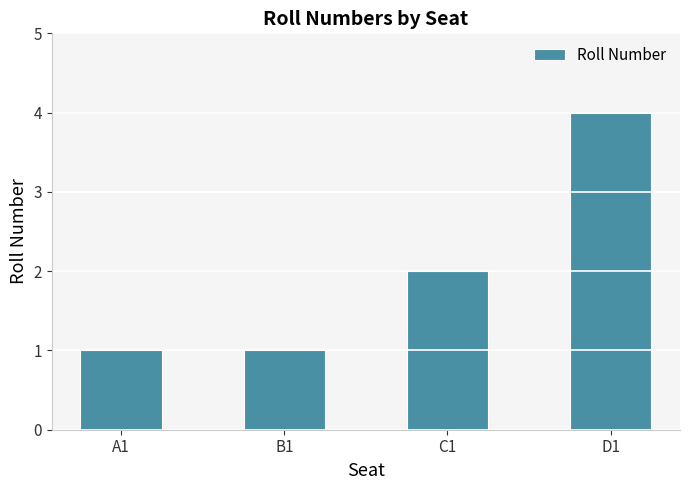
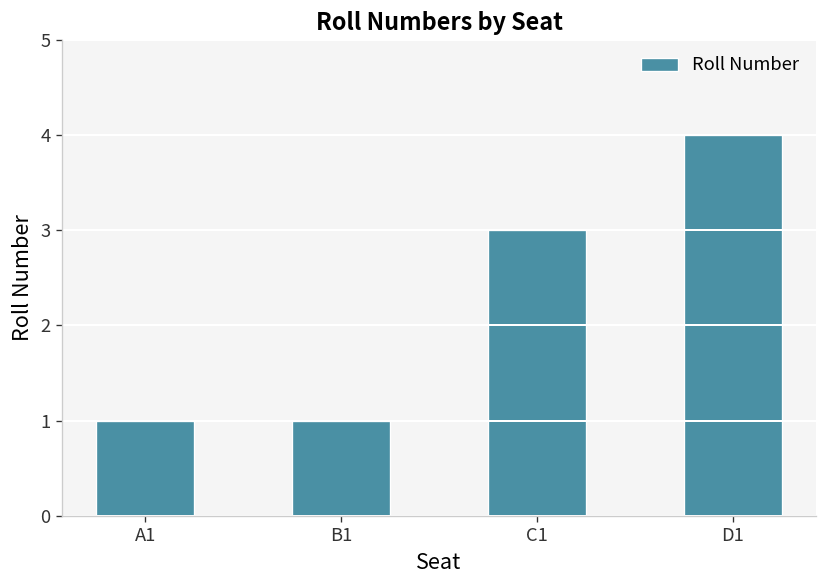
C1: 2 -> 3
